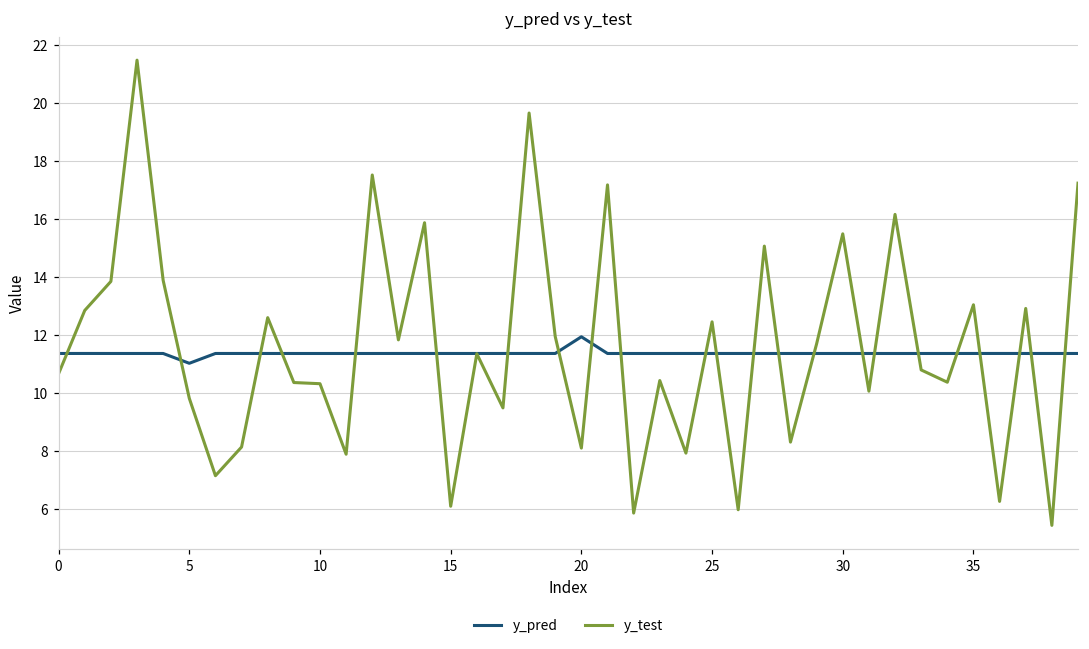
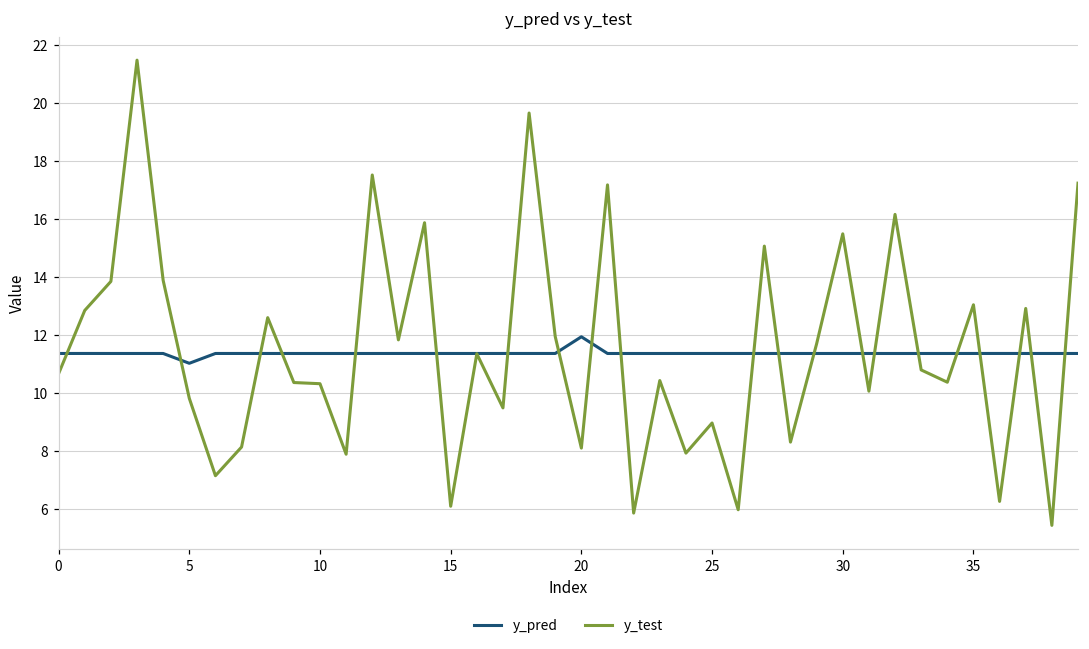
y_test, 25: 12.4 -> 9.0
